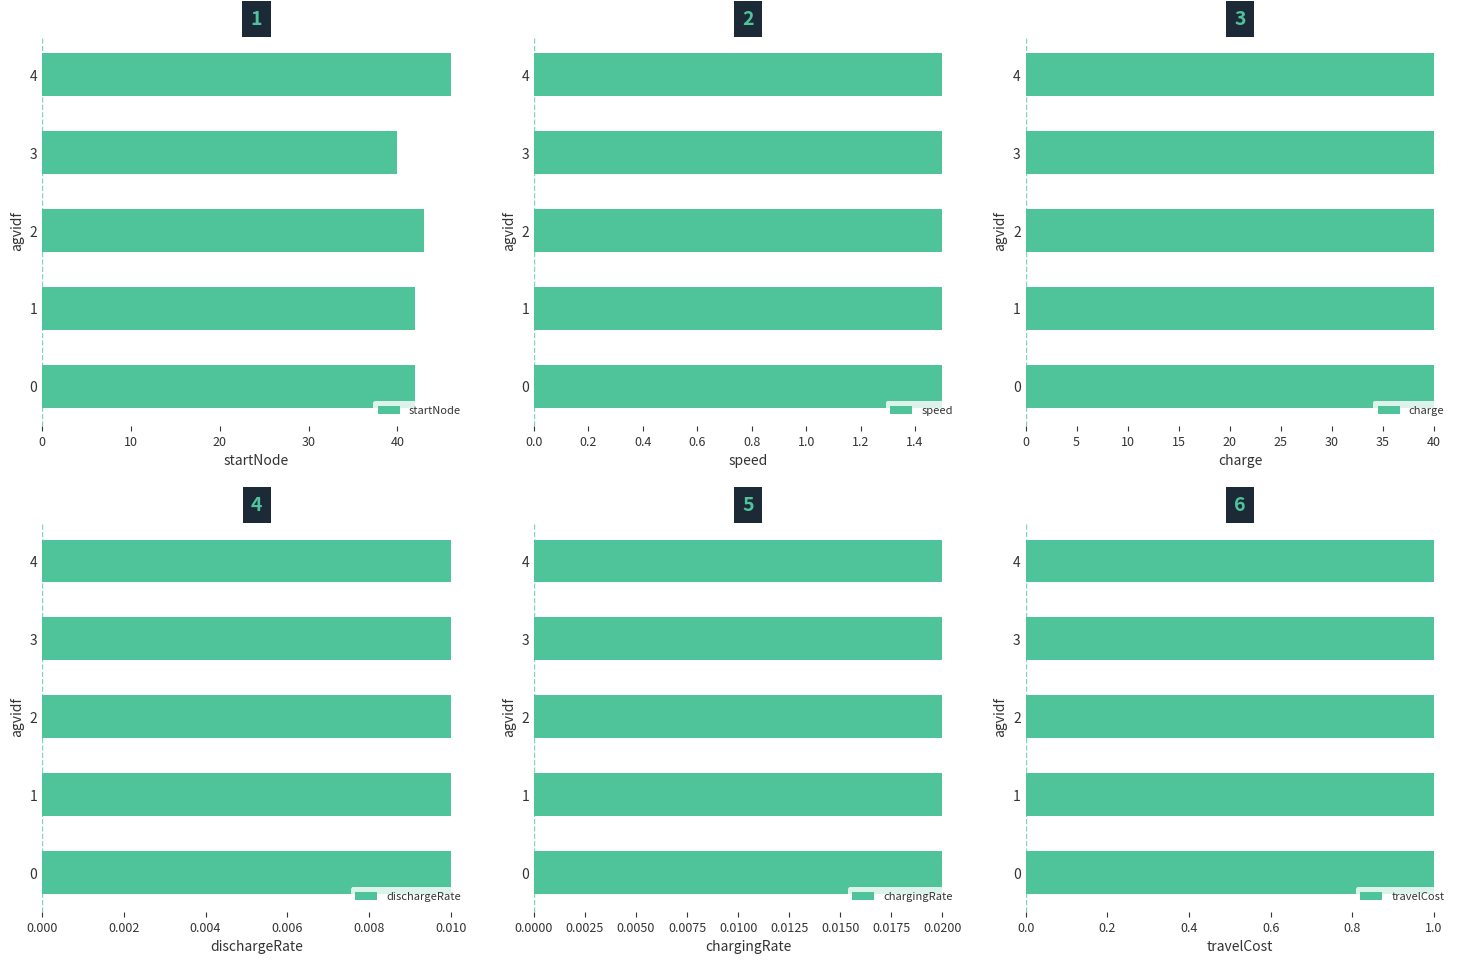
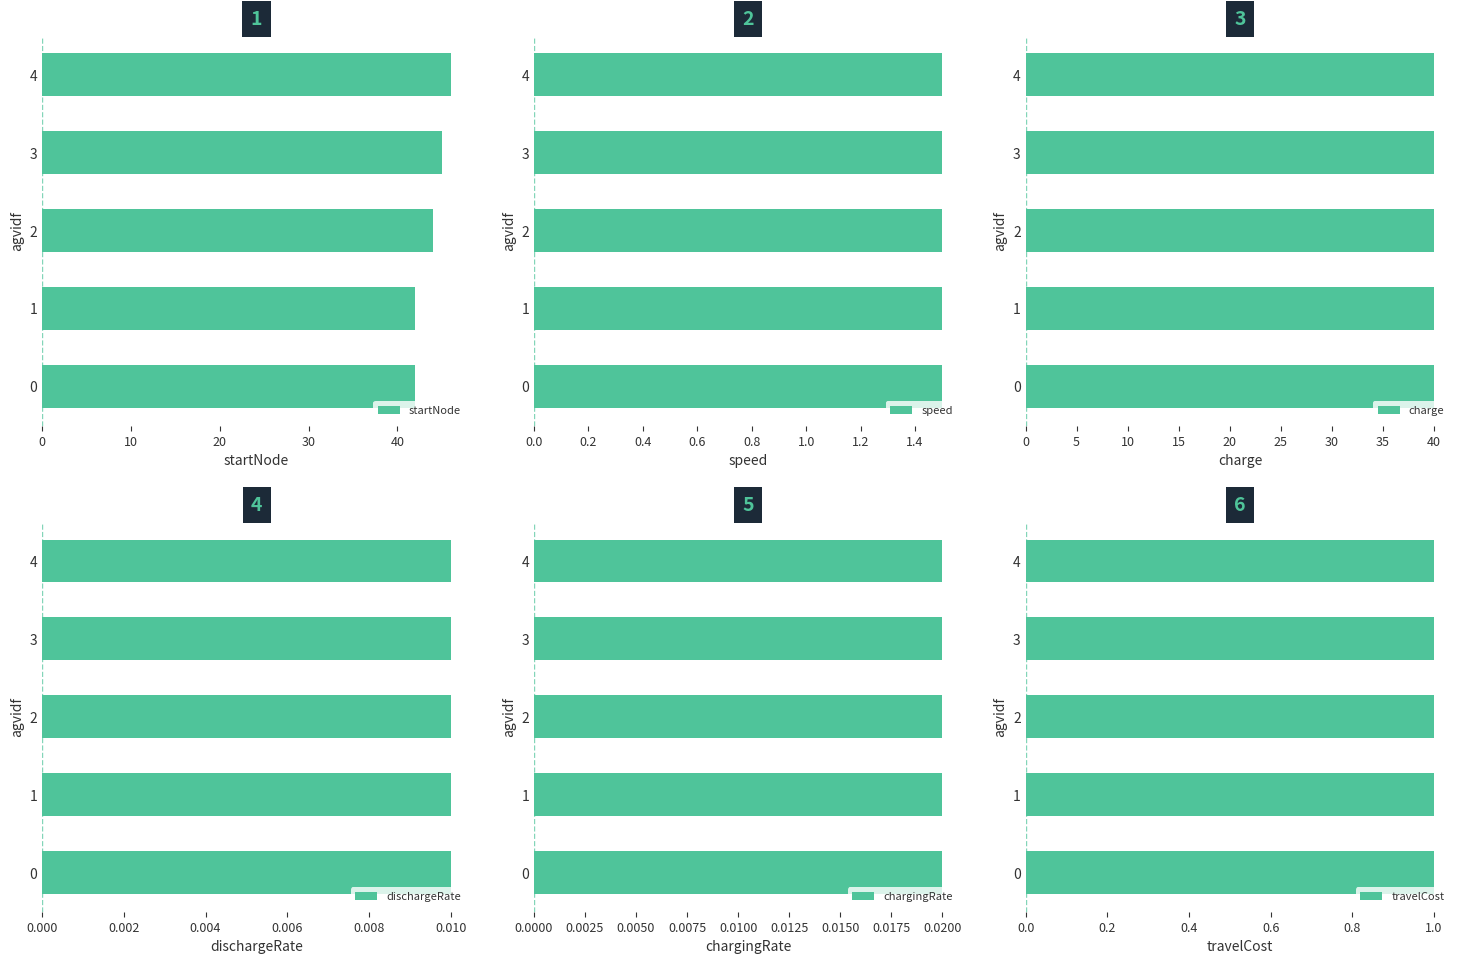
1, 3: 40 -> 45
1, 2: 43 -> 44
